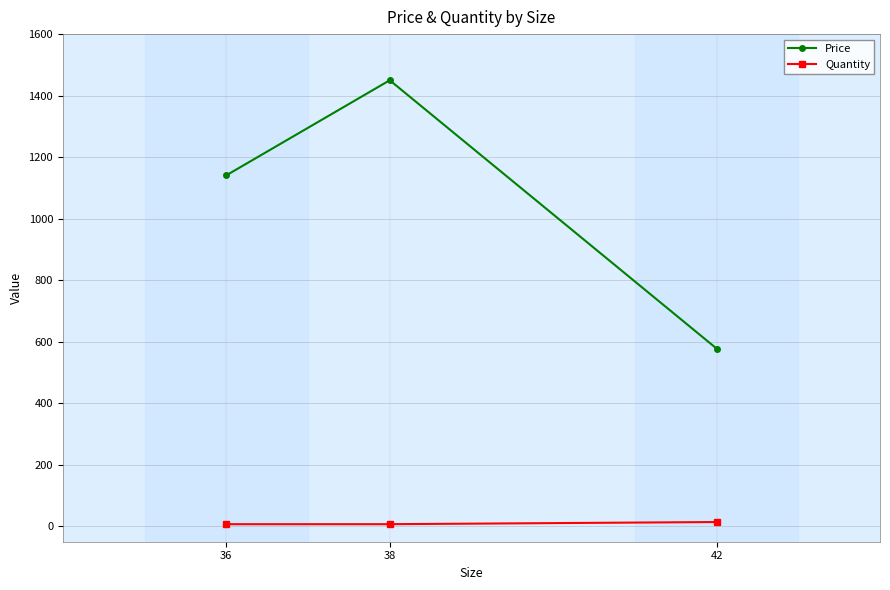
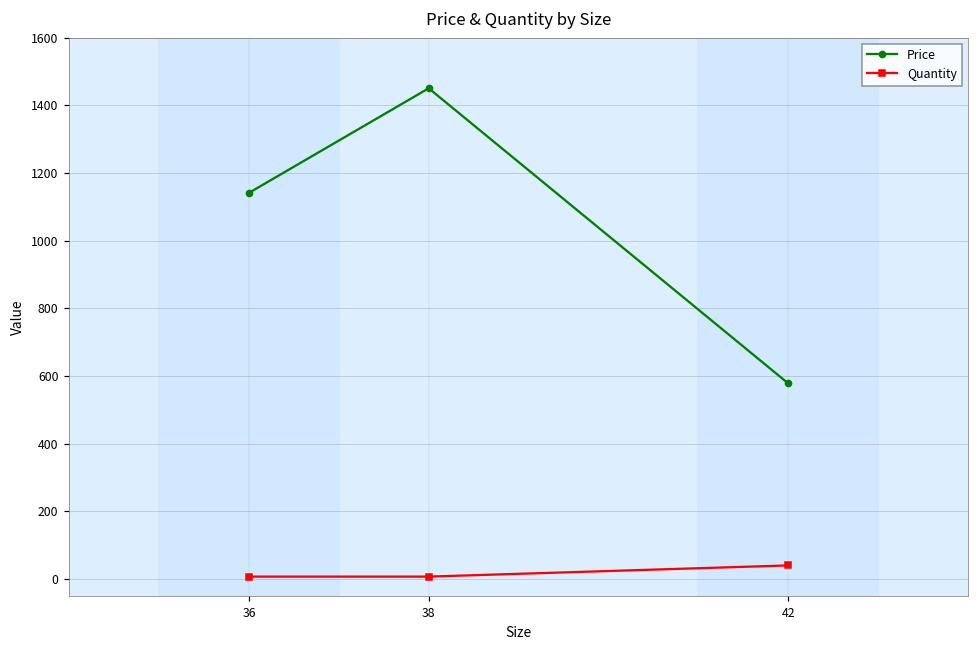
Quantity, 42: 10 -> 40
